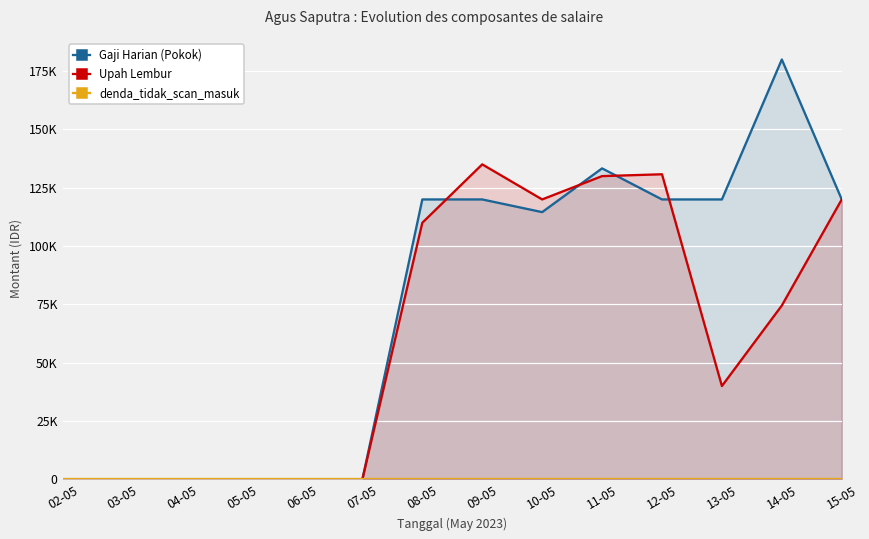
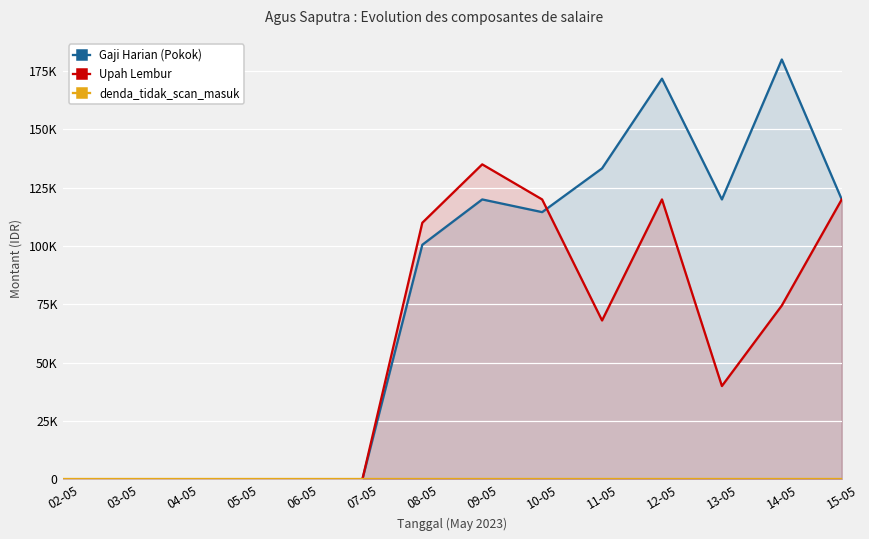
Gaji Harian (Pokok), 08-05: 120000 -> 101000
Upah Lembur, 11-05: 130000 -> 68000
Gaji Harian (Pokok), 12-05: 120000 -> 172000
Upah Lembur, 12-05: 131000 -> 120000
